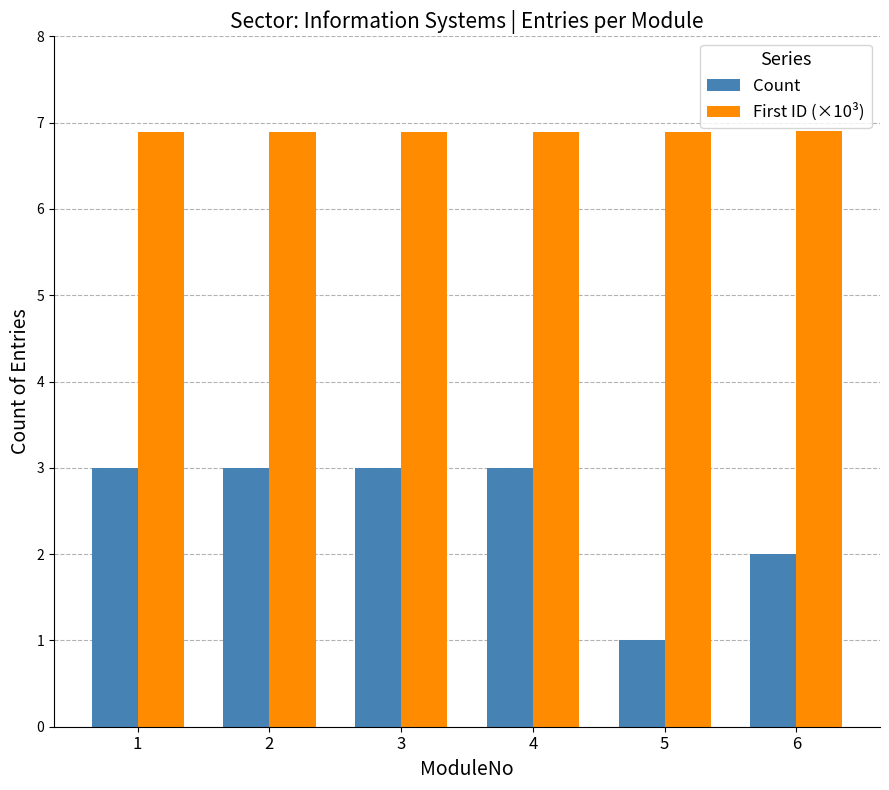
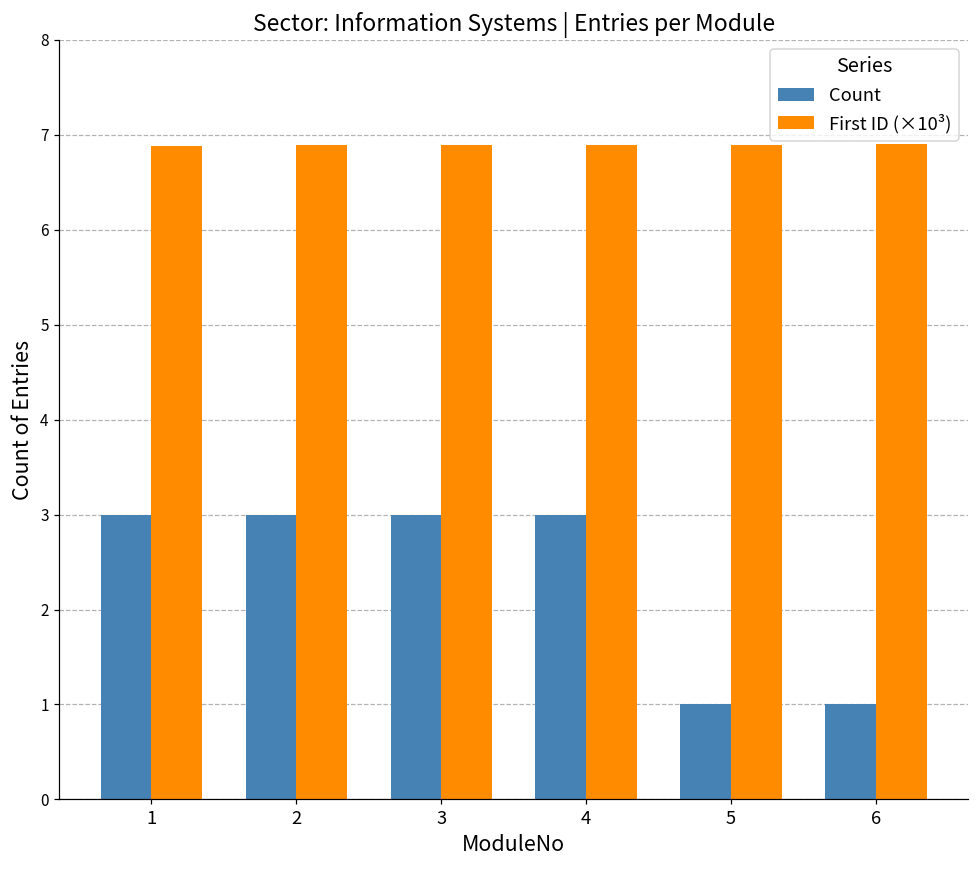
Count, 6: 2 -> 1
